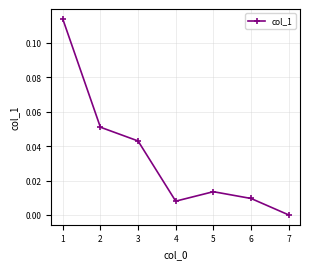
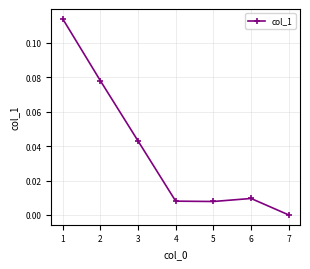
2: 0.051 -> 0.078
5: 0.014 -> 0.008
